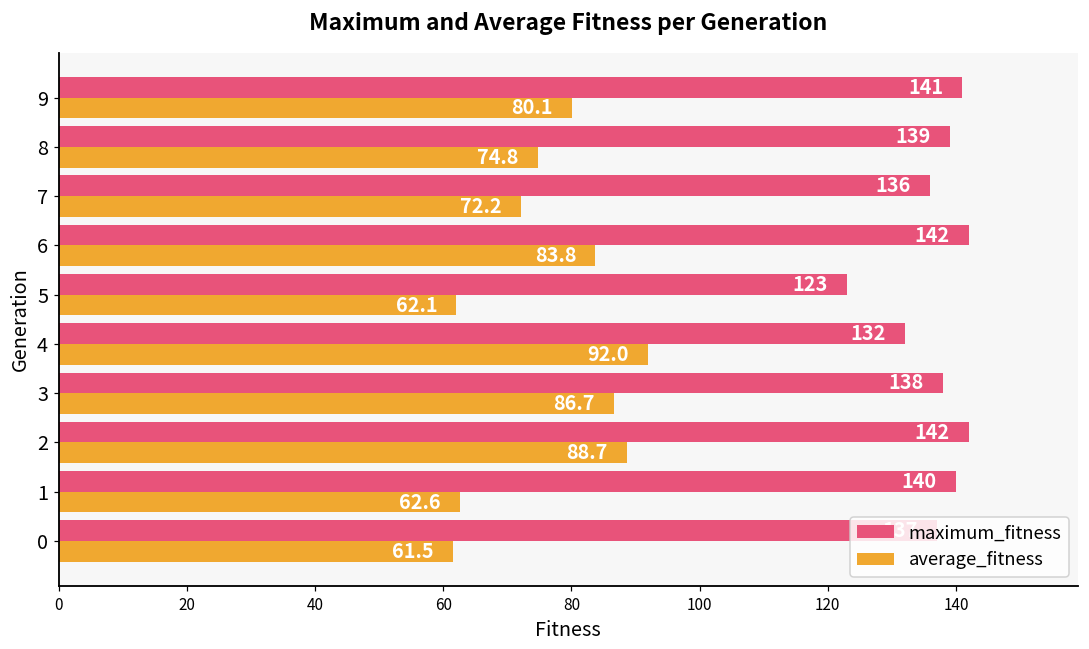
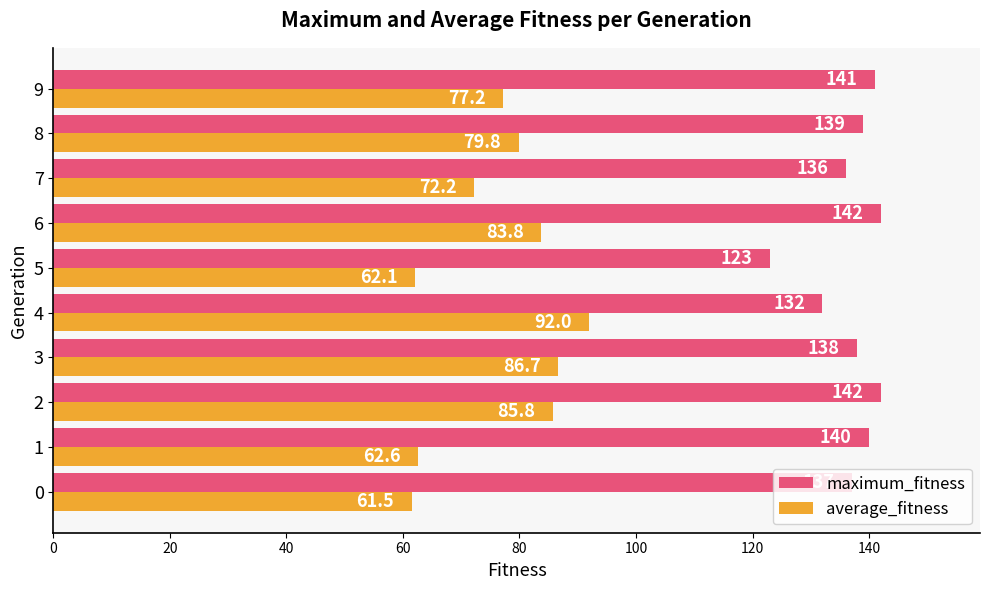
average_fitness, 9: 80.1 -> 77.2
average_fitness, 8: 74.8 -> 79.8
average_fitness, 2: 88.7 -> 85.8
